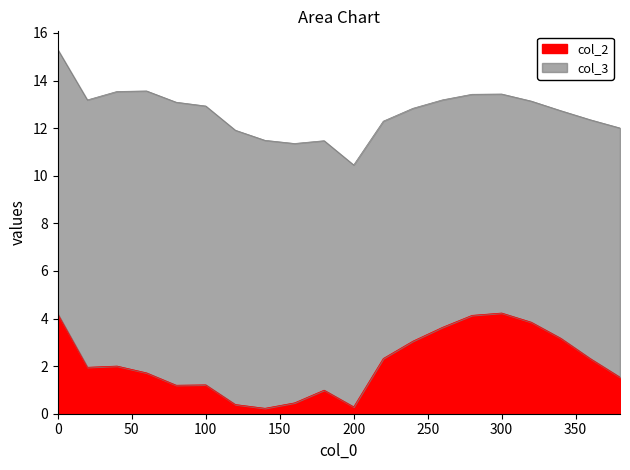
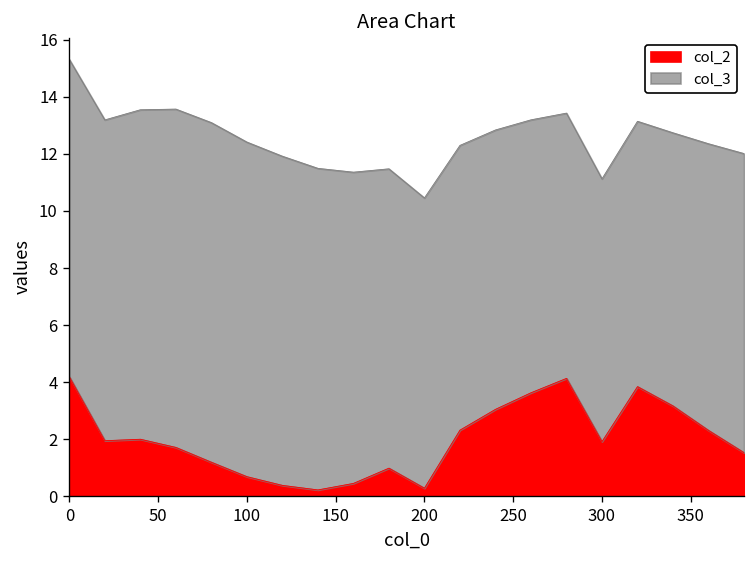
col_2, 100: 1.2 -> 0.7
col_2, 300: 4.2 -> 1.9
